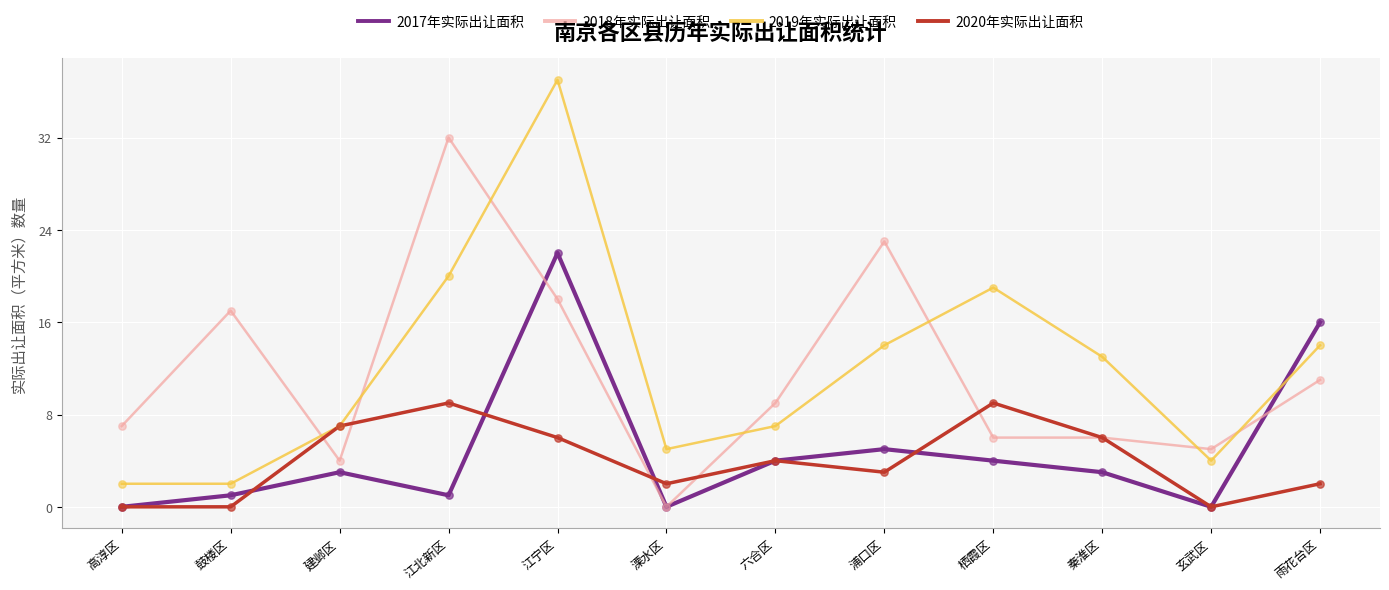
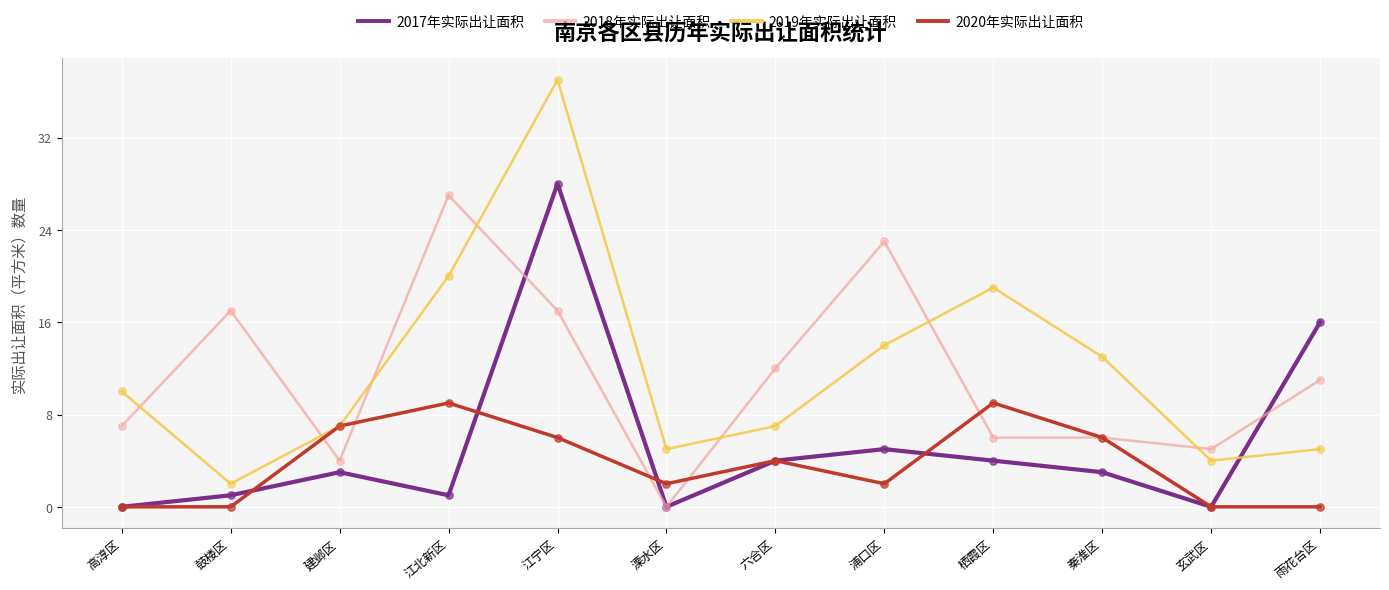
2019年实际出让面积, 高淳区: 2 -> 10
2018年实际出让面积, 江北新区: 32 -> 27
2017年实际出让面积, 江宁区: 22 -> 28
2018年实际出让面积, 江宁区: 18 -> 17
2018年实际出让面积, 六合区: 9 -> 12
2020年实际出让面积, 浦口区: 3 -> 2
2019年实际出让面积, 雨花台区: 14 -> 5
2020年实际出让面积, 雨花台区: 2 -> 0
